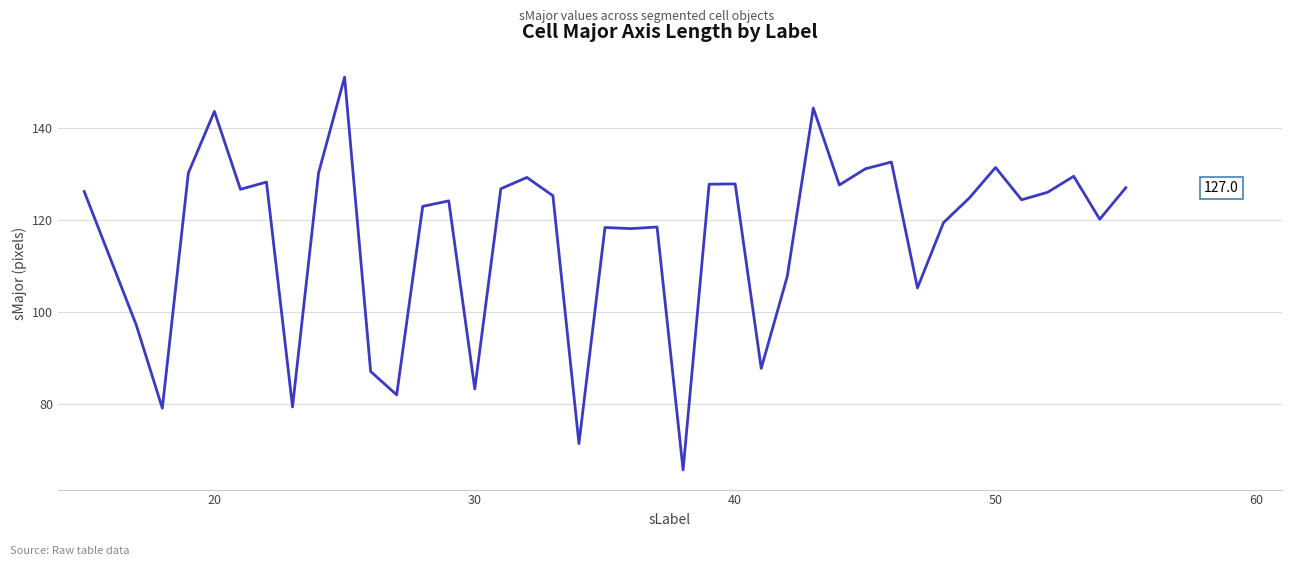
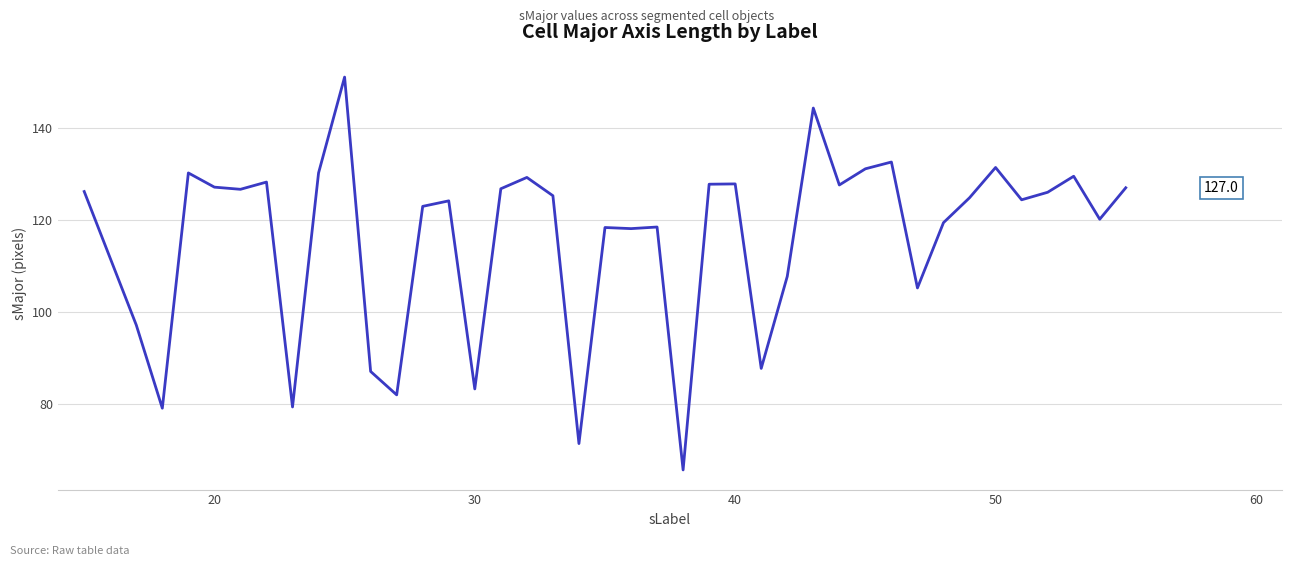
20: 144 -> 127
